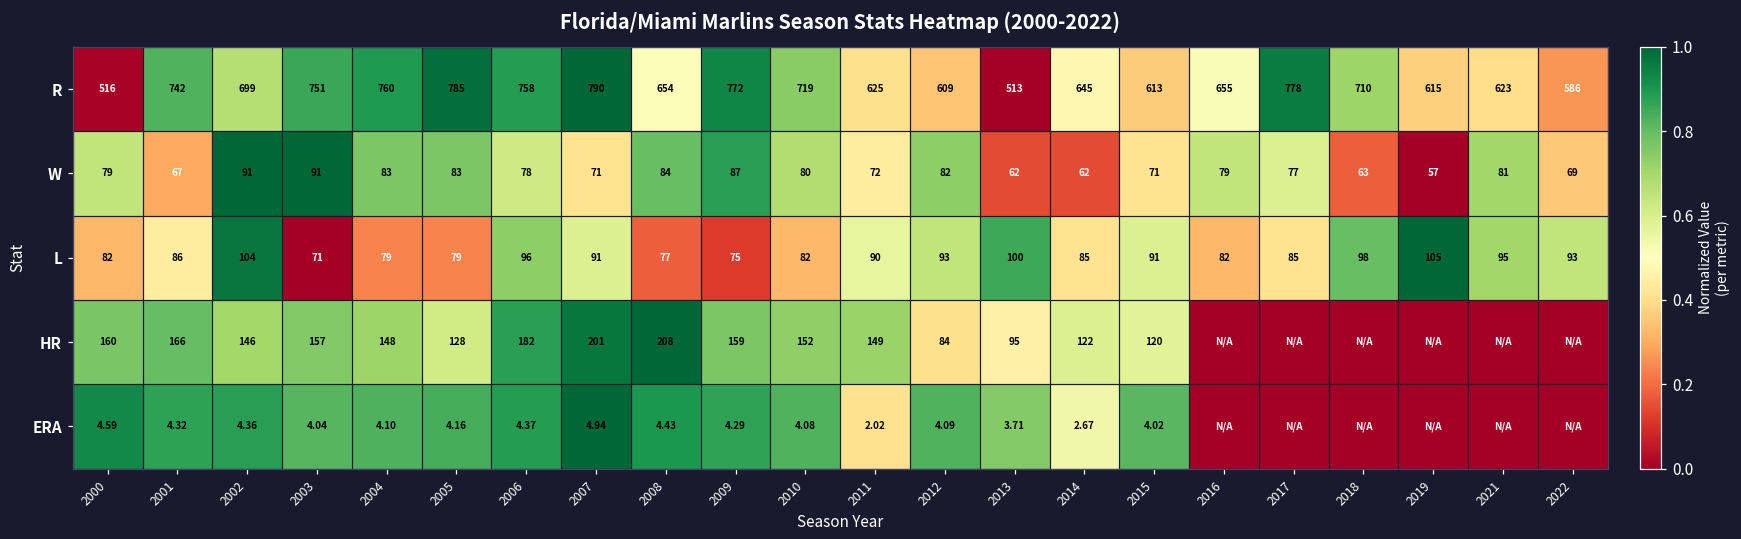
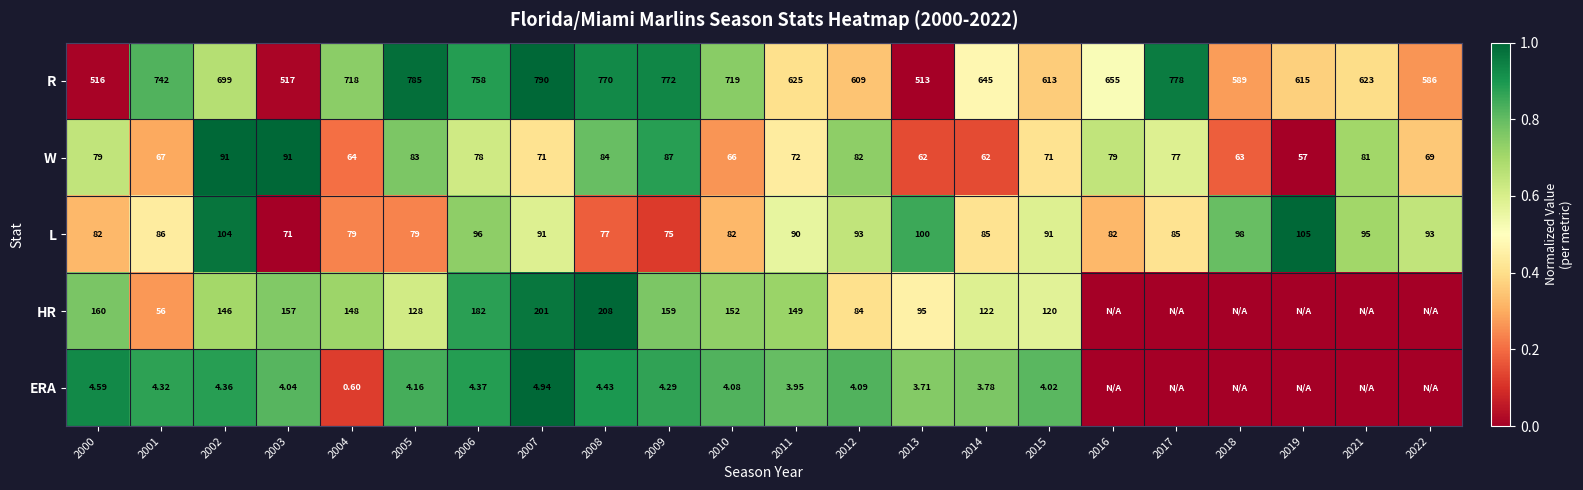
R, 2003: 751 -> 517
R, 2004: 760 -> 718
R, 2008: 654 -> 770
R, 2018: 710 -> 589
W, 2004: 83 -> 64
W, 2010: 80 -> 66
HR, 2001: 166 -> 56
ERA, 2004: 4.10 -> 0.60
ERA, 2011: 2.02 -> 3.95
ERA, 2014: 2.67 -> 3.78
